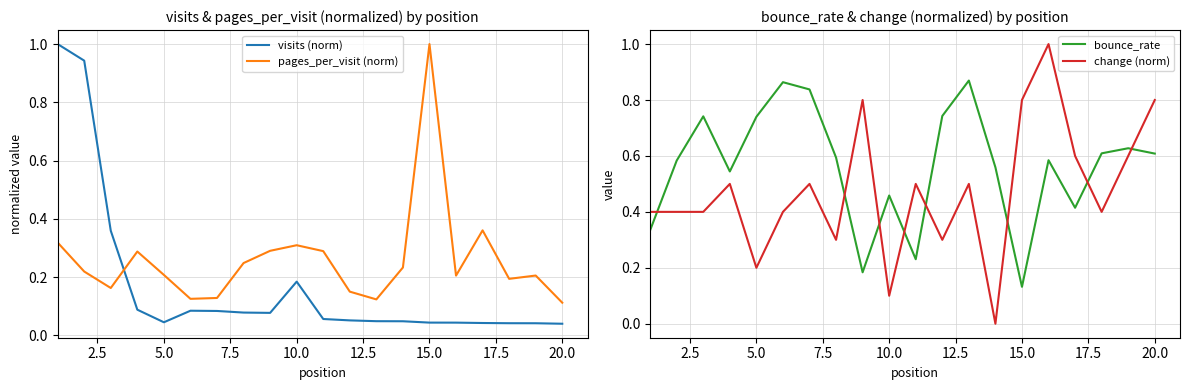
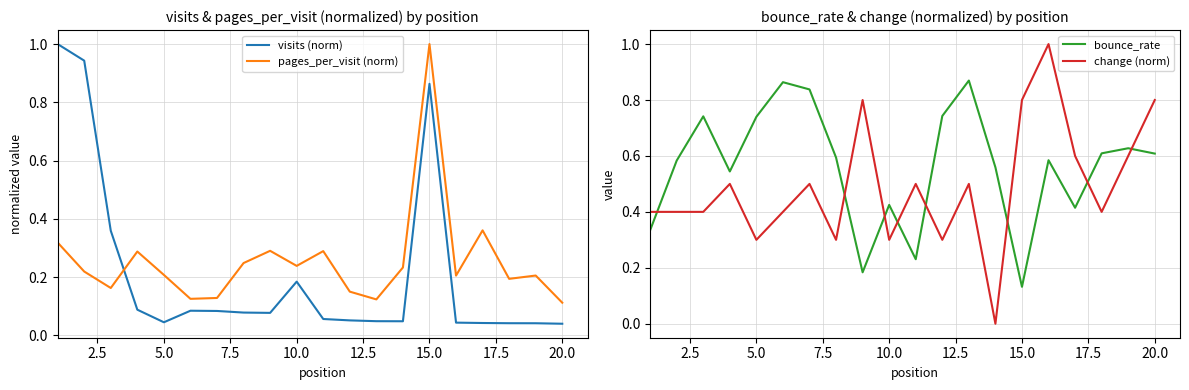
visits & pages_per_visit (normalized) by position, pages_per_visit (norm), 10.0: 0.31 -> 0.24
visits & pages_per_visit (normalized) by position, visits (norm), 15.0: 0.04 -> 0.86
bounce_rate & change (normalized) by position, change (norm), 5.0: 0.20 -> 0.30
bounce_rate & change (normalized) by position, bounce_rate, 10.0: 0.46 -> 0.42
bounce_rate & change (normalized) by position, change (norm), 10.0: 0.10 -> 0.30
